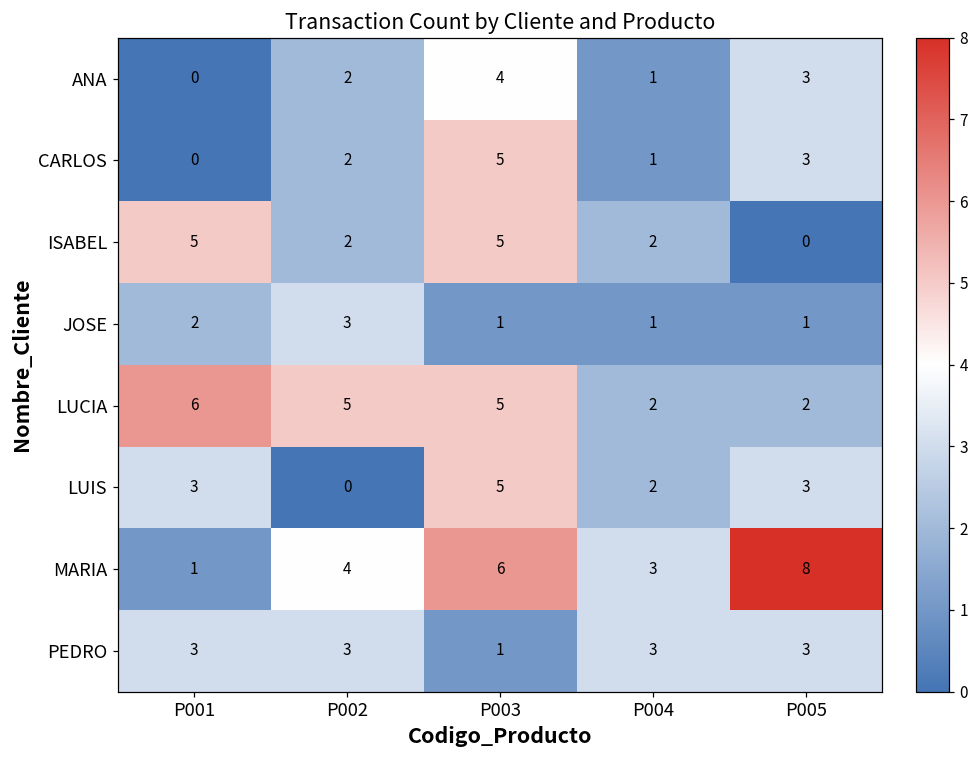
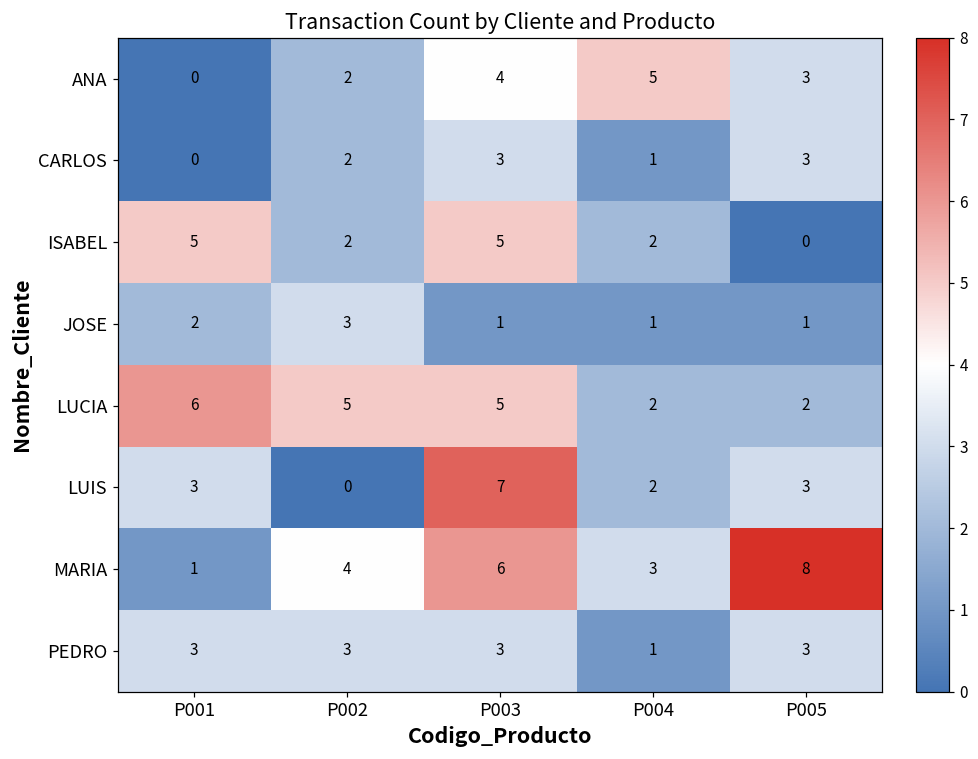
ANA, P004: 1 -> 5
CARLOS, P003: 5 -> 3
LUIS, P003: 5 -> 7
PEDRO, P003: 1 -> 3
PEDRO, P004: 3 -> 1
